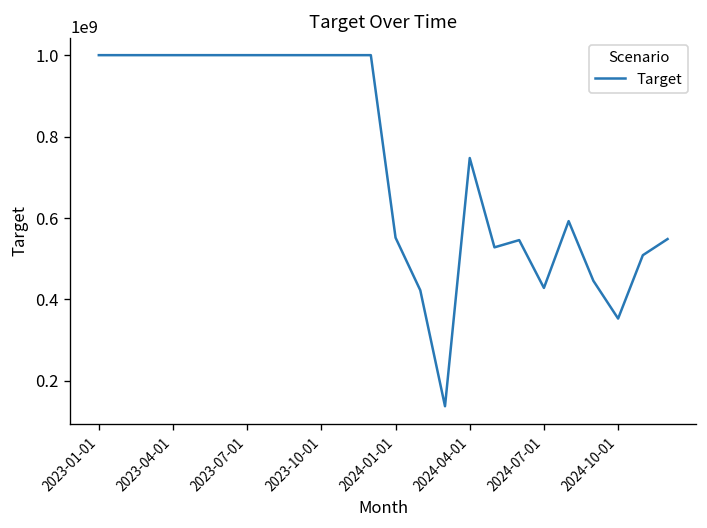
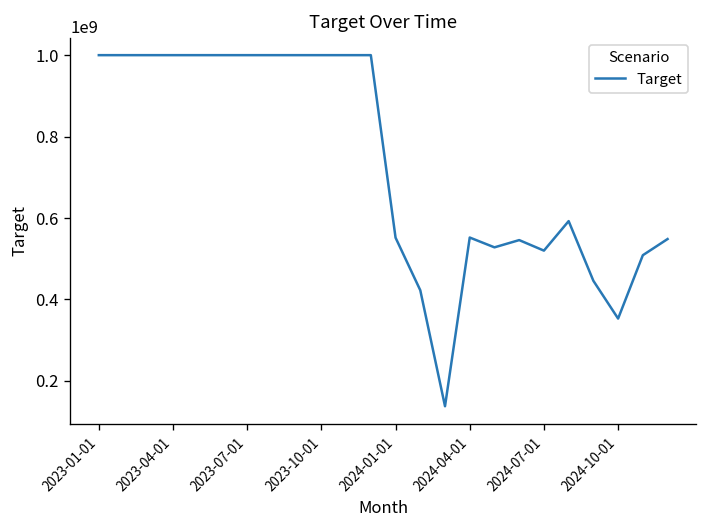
2024-04-01: 750000000 -> 550000000
2024-07-01: 430000000 -> 520000000
